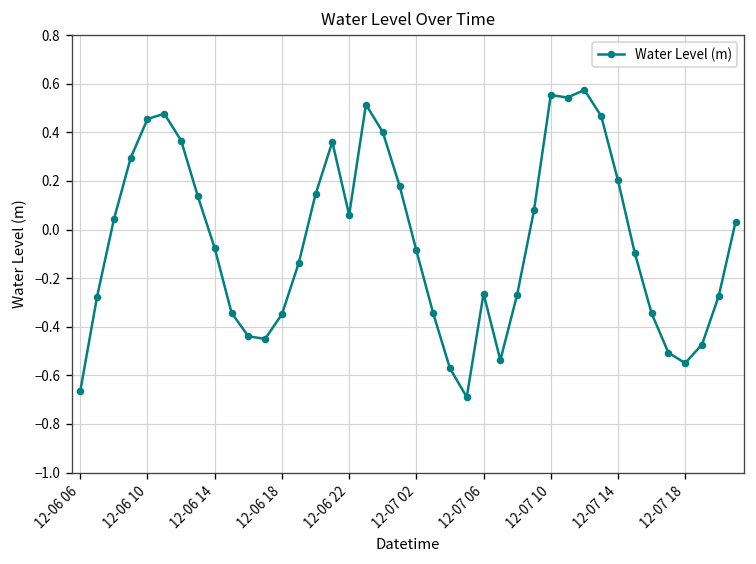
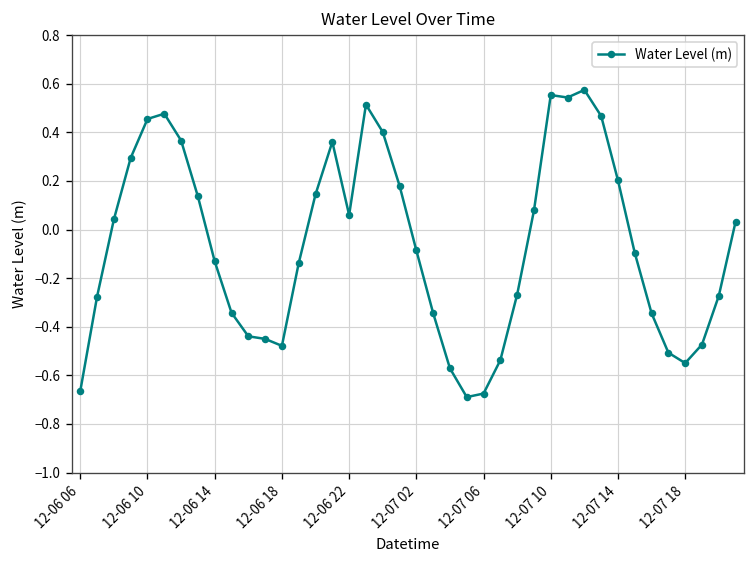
12-06 14: -0.08 -> -0.13
12-06 18: -0.35 -> -0.48
12-07 06: -0.26 -> -0.67
